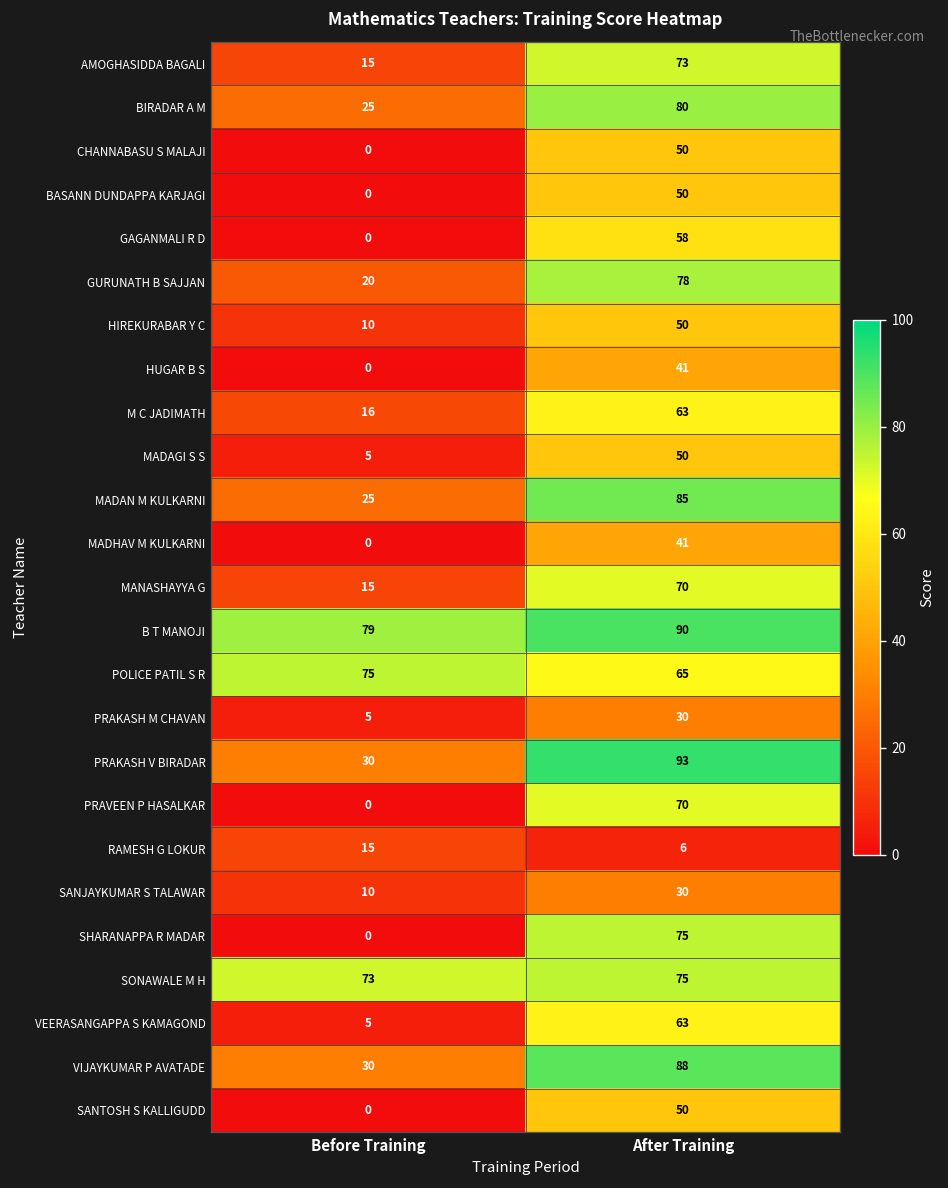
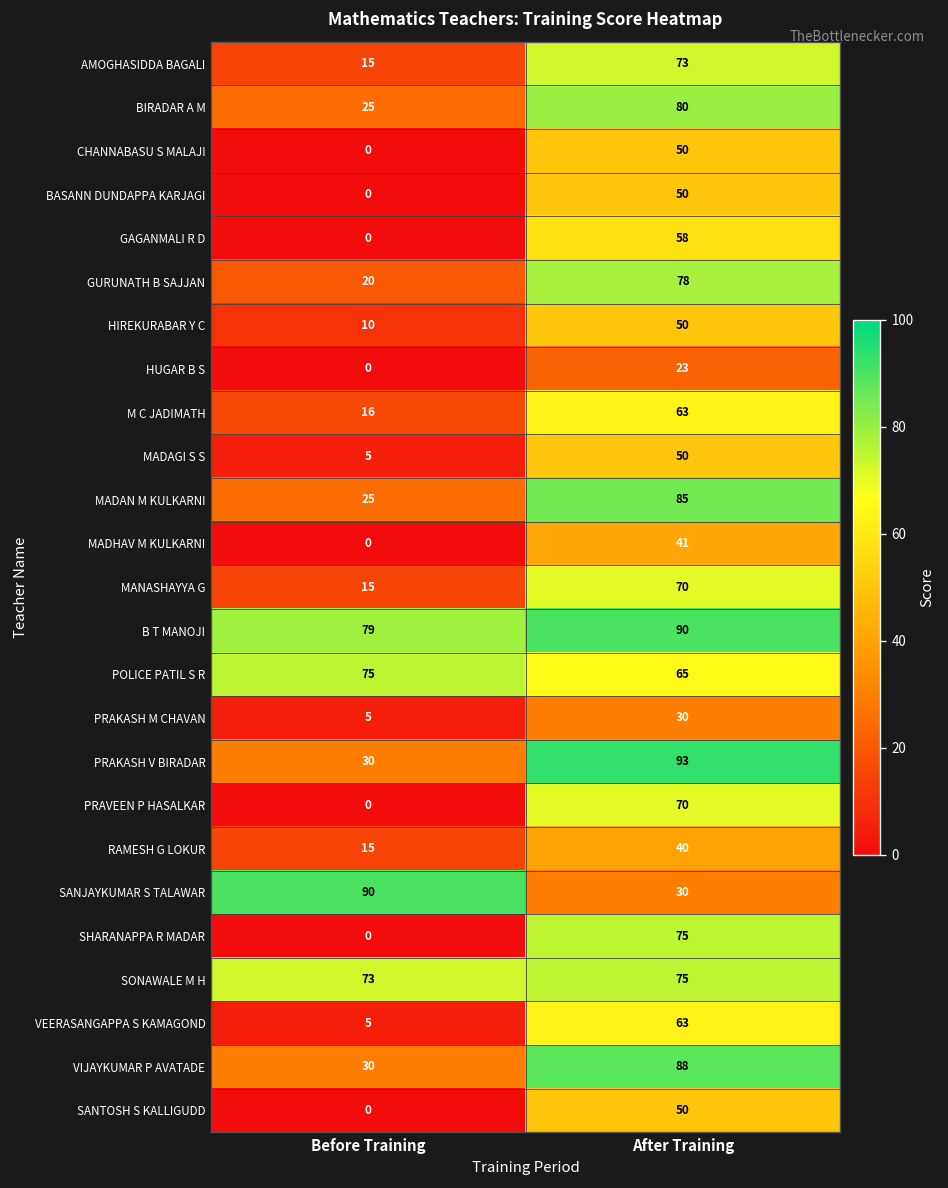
HUGAR B S, After Training: 41 -> 23
RAMESH G LOKUR, After Training: 6 -> 40
SANJAYKUMAR S TALAWAR, Before Training: 10 -> 90
